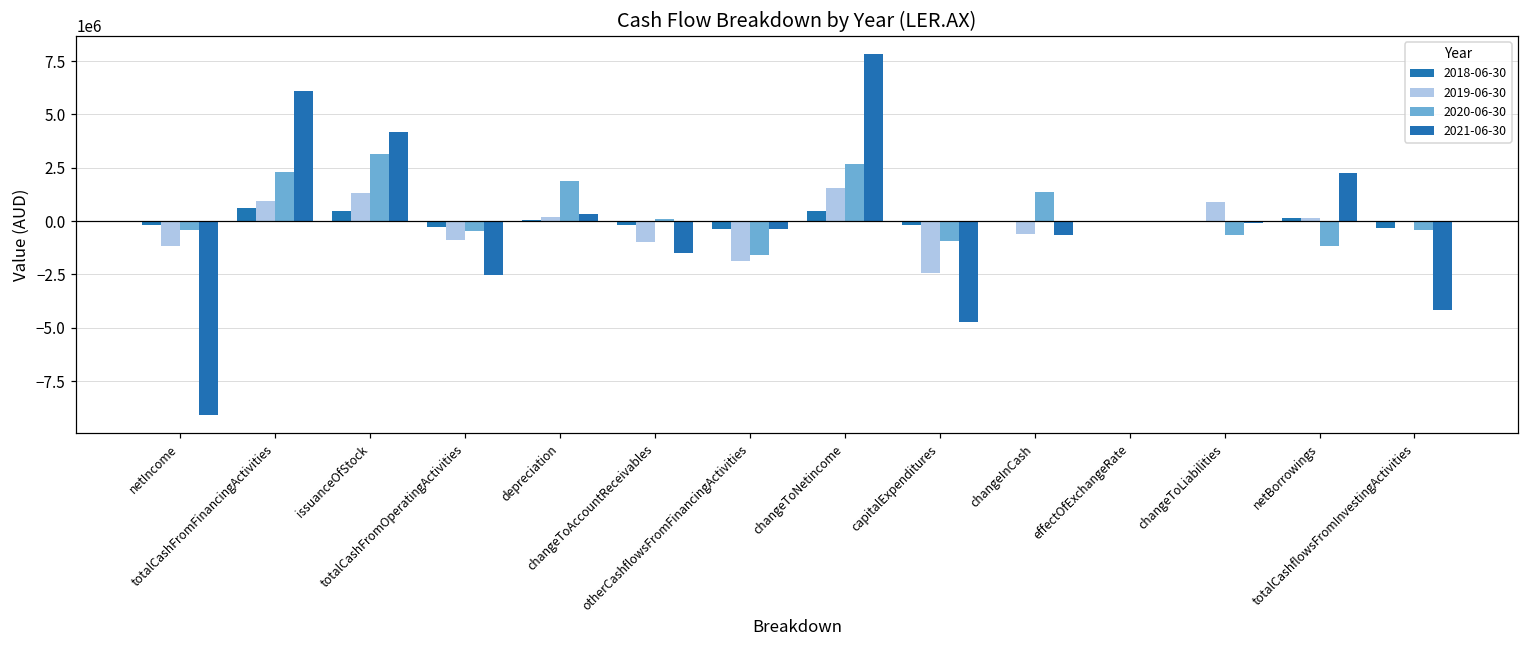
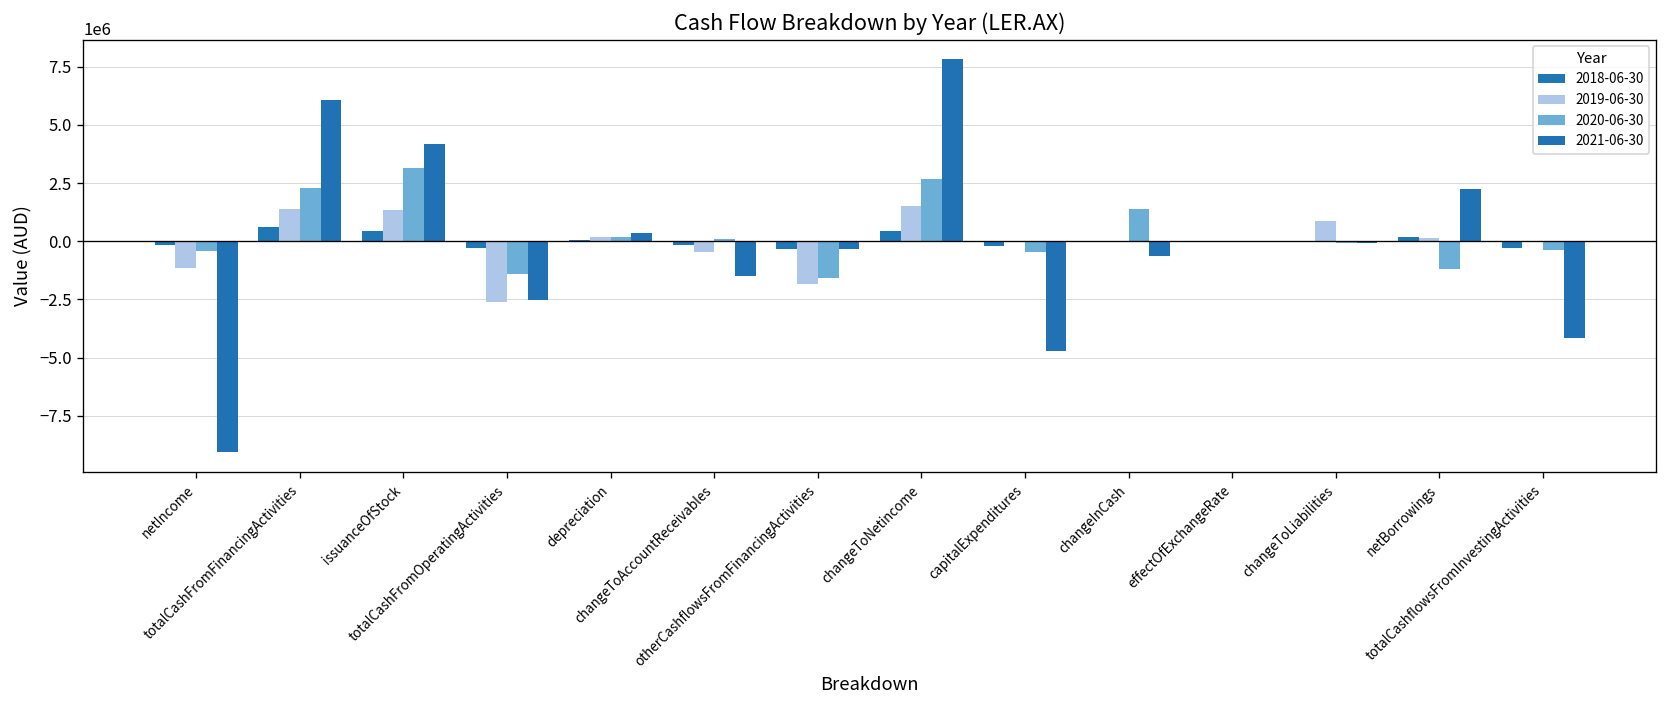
2019-06-30, totalCashFromFinancingActivities: 900000 -> 1400000
2019-06-30, totalCashFromOperatingActivities: -900000 -> -2600000
2020-06-30, totalCashFromOperatingActivities: -500000 -> -1400000
2020-06-30, depreciation: 1900000 -> 200000
2019-06-30, changeToAccountReceivables: -1000000 -> -500000
2019-06-30, capitalExpenditures: -2400000 -> -100000
2020-06-30, capitalExpenditures: -900000 -> -500000
2019-06-30, changeInCash: -600000 -> 0
2020-06-30, changeToLiabilities: -700000 -> -100000
